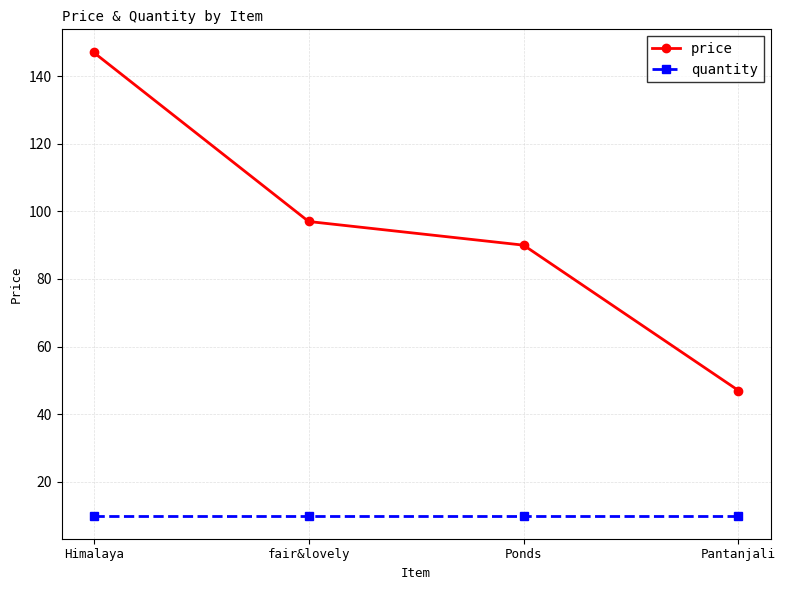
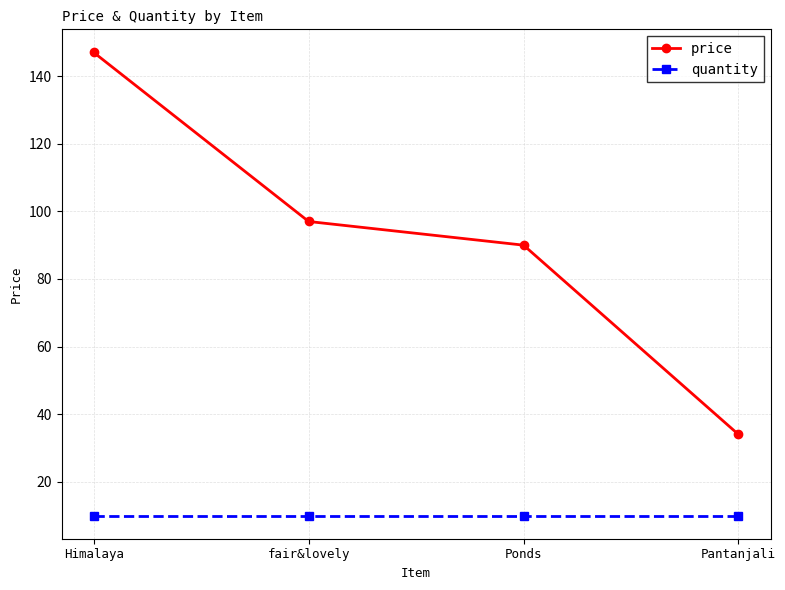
price, Pantanjali: 47 -> 34
